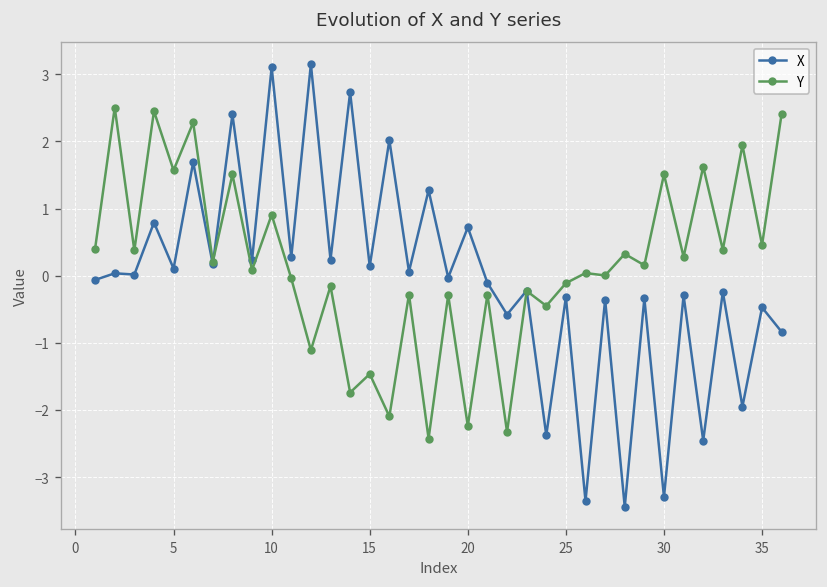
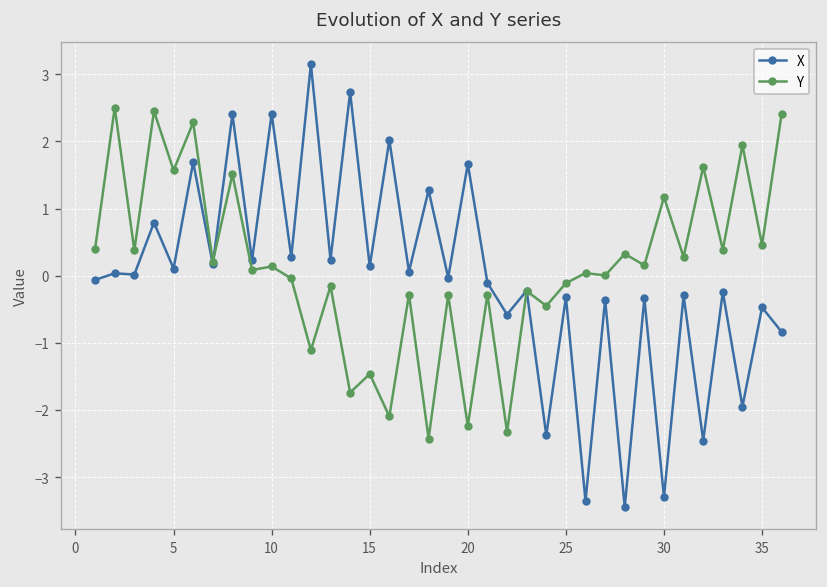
X, 10: 3.1 -> 2.4
Y, 10: 0.9 -> 0.1
X, 20: 0.7 -> 1.7
Y, 30: 1.5 -> 1.2
